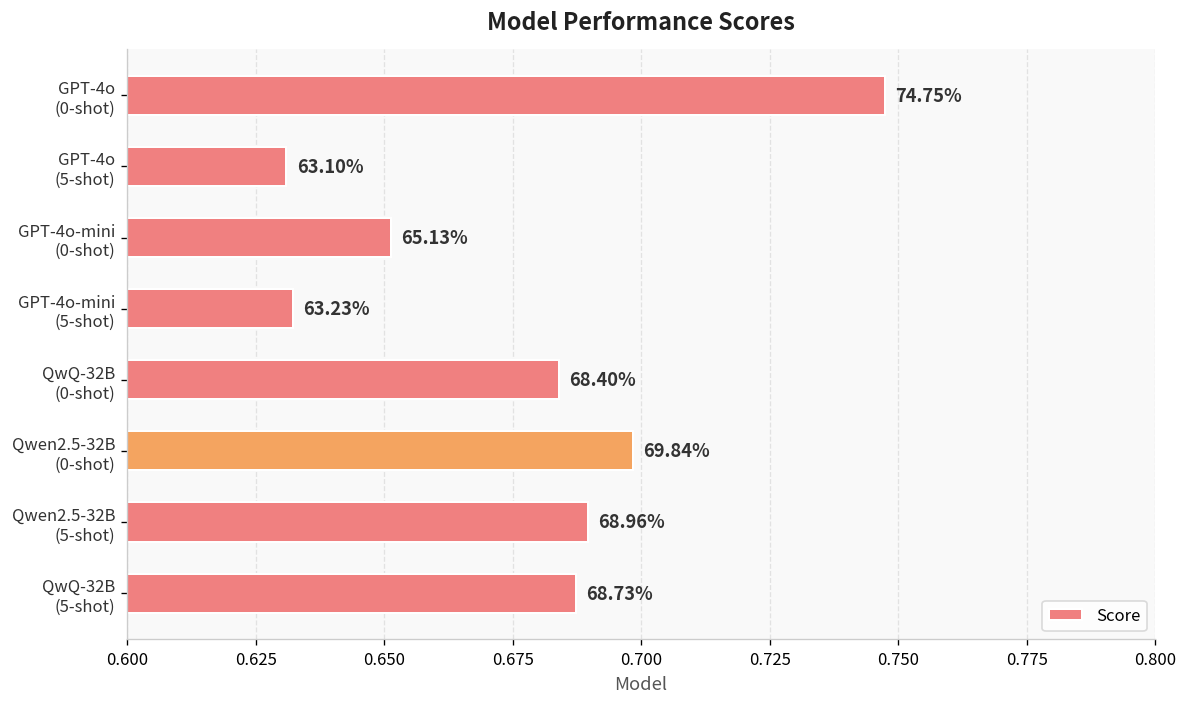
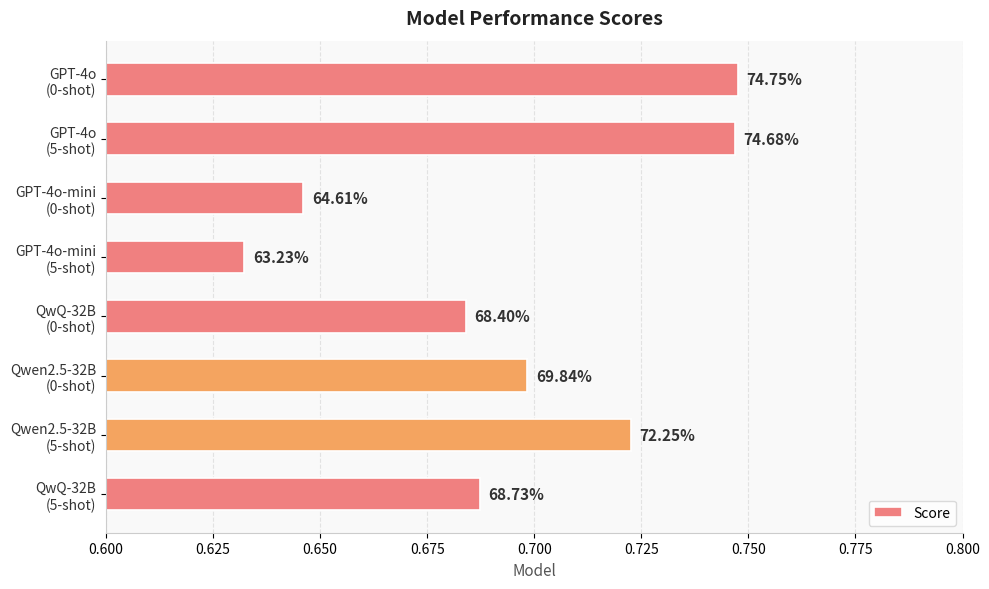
GPT-4o (5-shot): 63.10% -> 74.68%
GPT-4o-mini (0-shot): 65.13% -> 64.61%
Qwen2.5-32B (5-shot): 68.96% -> 72.25%
